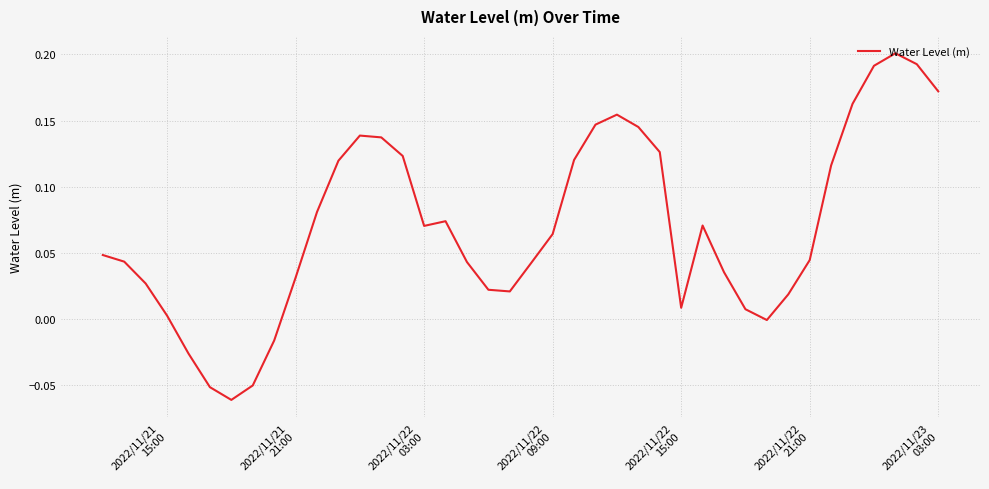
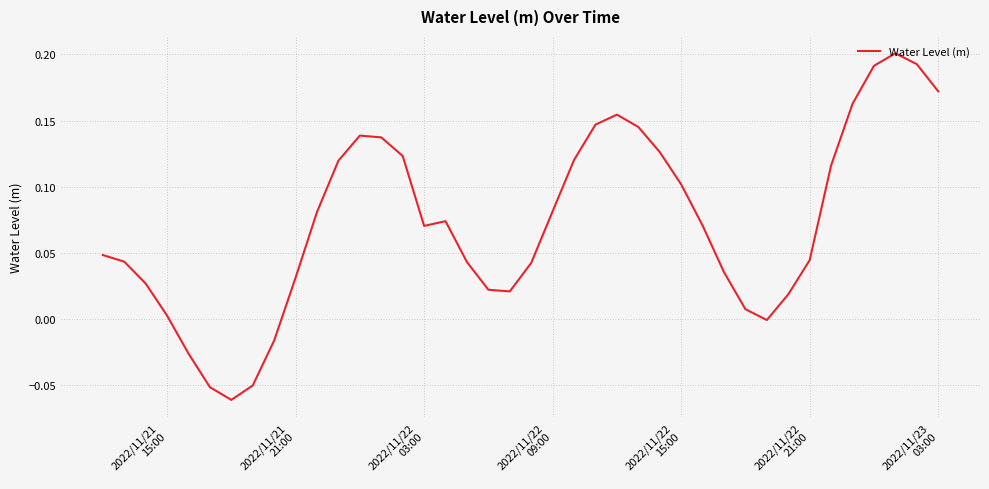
2022/11/22 09:00: 0.064 -> 0.081
2022/11/22 15:00: 0.008 -> 0.102
